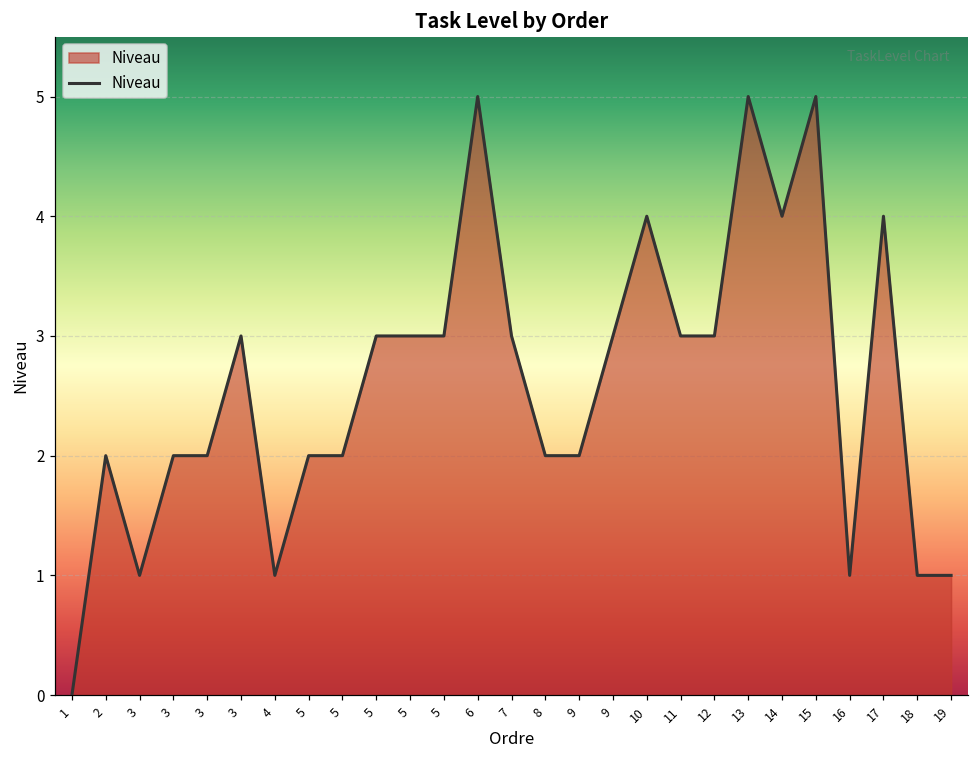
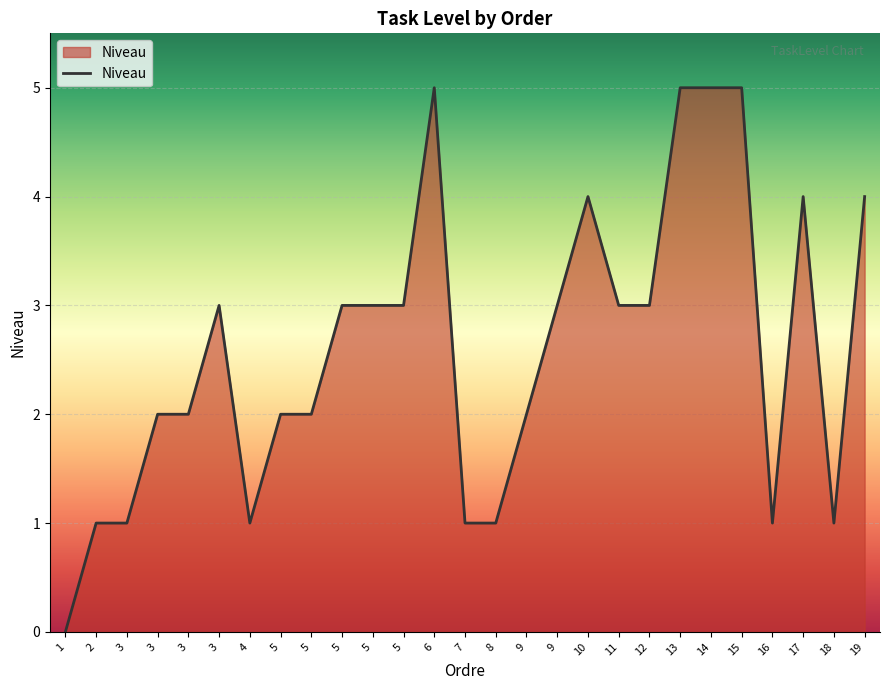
2: 2 -> 1
7: 3 -> 1
8: 2 -> 1
14: 4 -> 5
19: 1 -> 4
